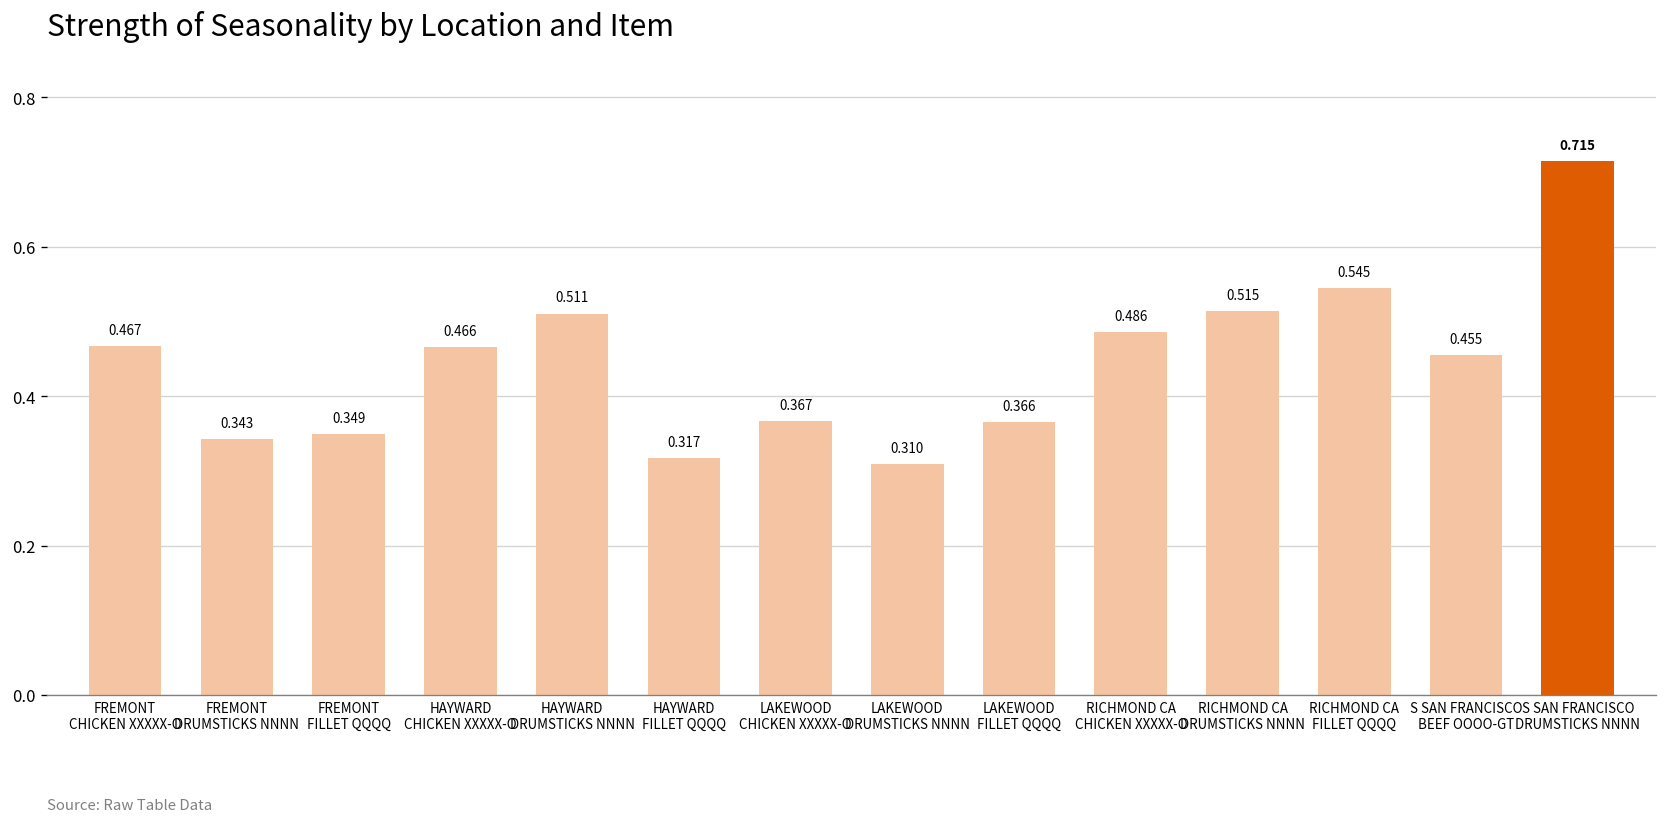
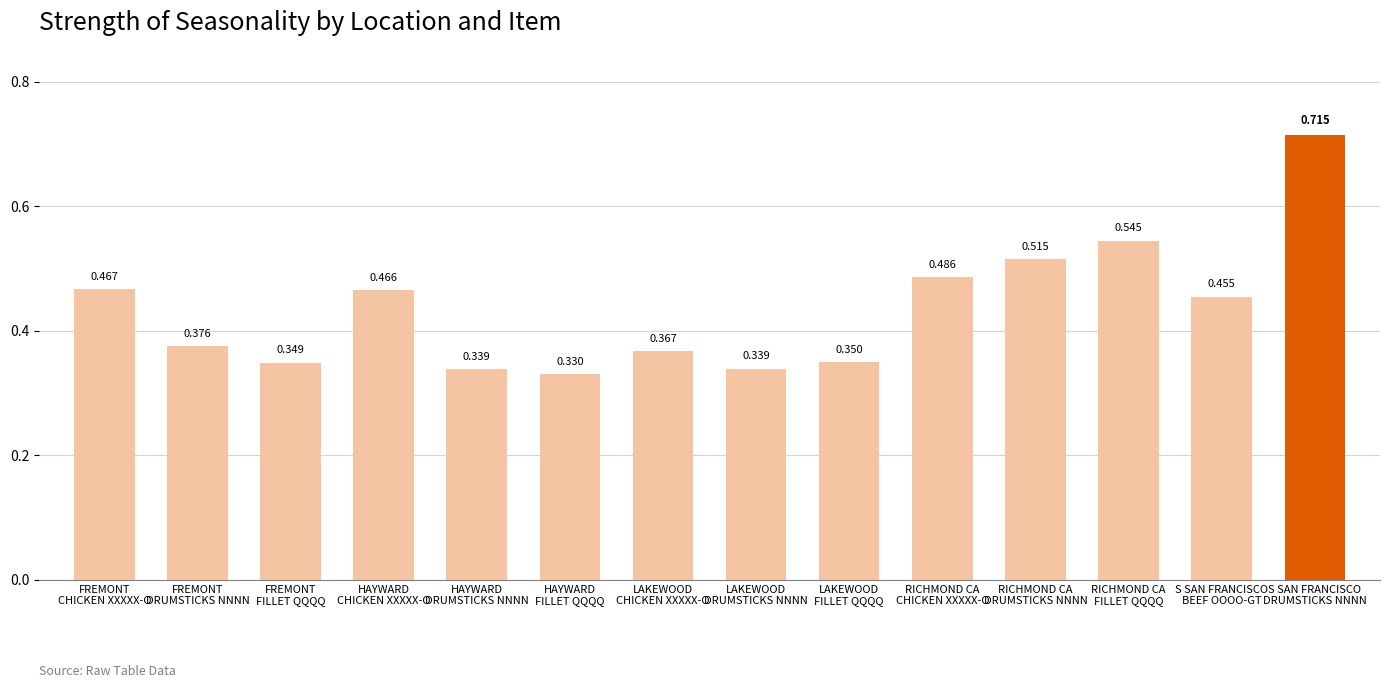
FREMONT DRUMSTICKS NNNN: 0.343 -> 0.376
HAYWARD DRUMSTICKS NNNN: 0.511 -> 0.339
HAYWARD FILLET QQQQ: 0.317 -> 0.330
LAKEWOOD DRUMSTICKS NNNN: 0.310 -> 0.339
LAKEWOOD FILLET QQQQ: 0.366 -> 0.350
